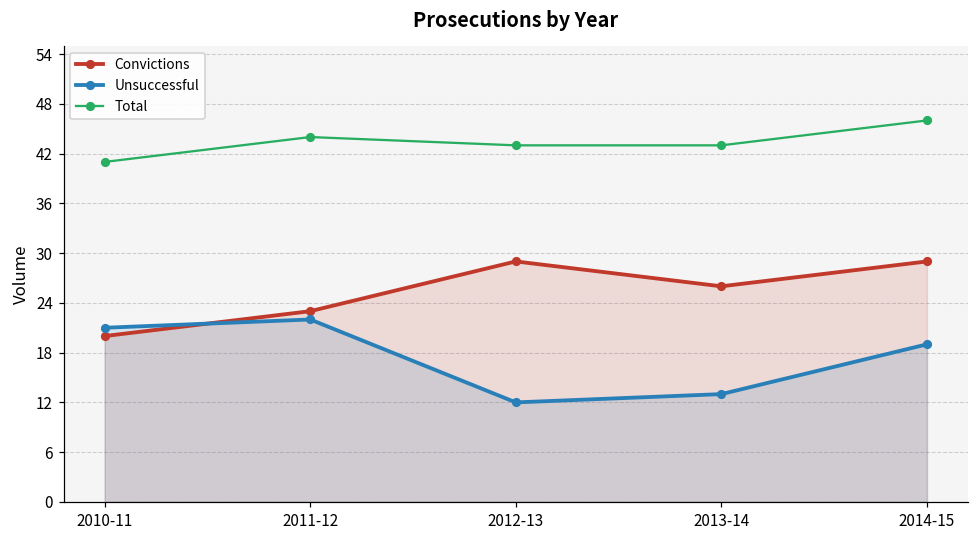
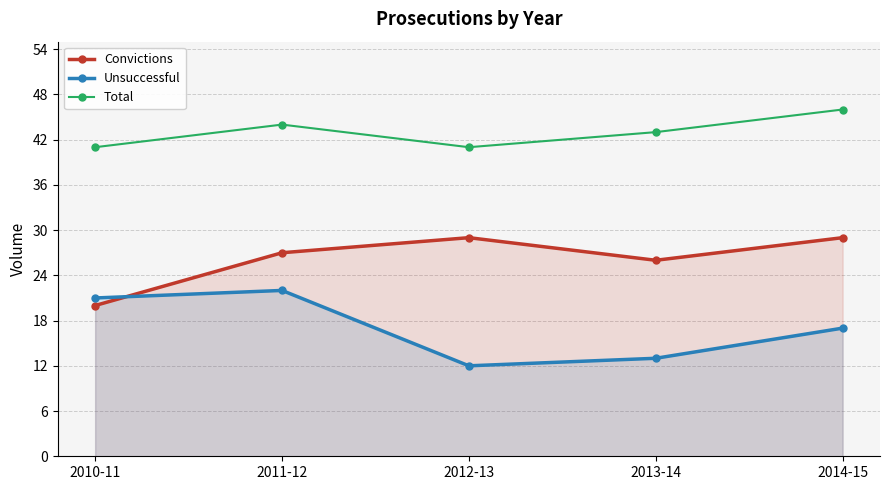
Convictions, 2011-12: 23 -> 27
Total, 2012-13: 43 -> 41
Unsuccessful, 2014-15: 19 -> 17
